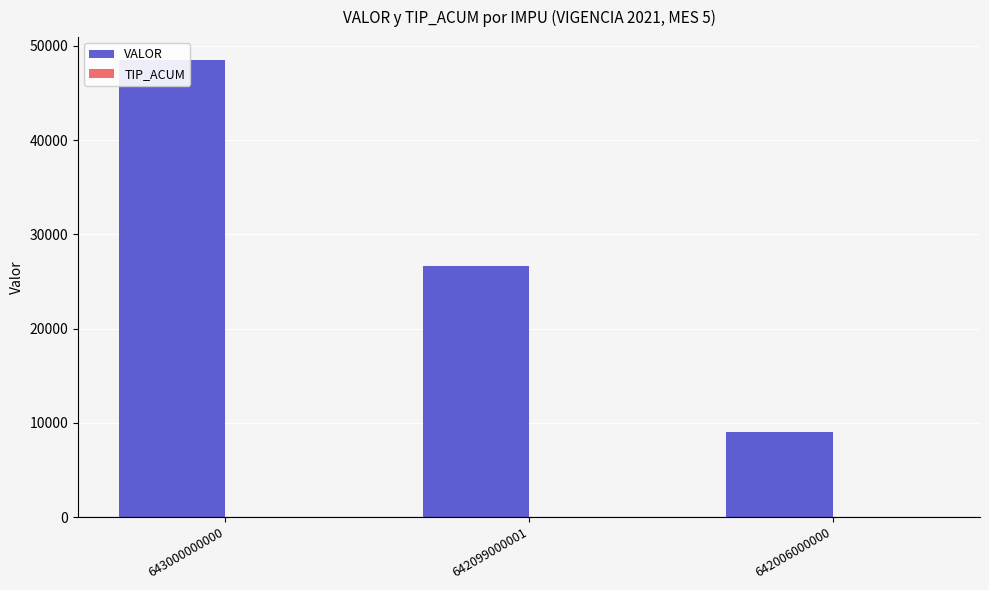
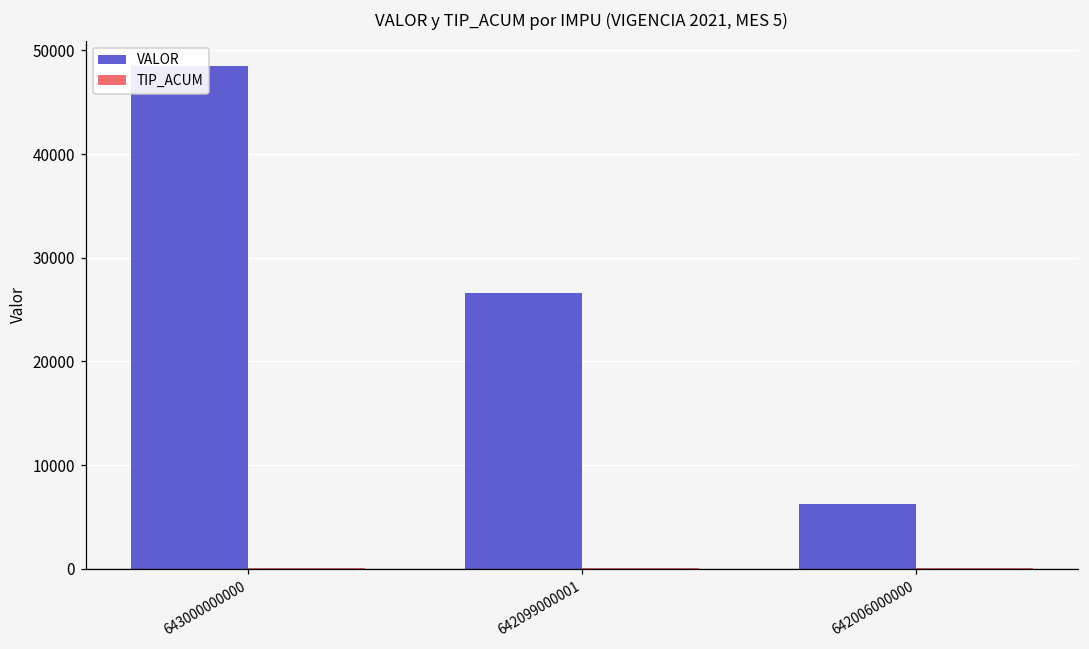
VALOR, 642006000000: 9000 -> 6000
